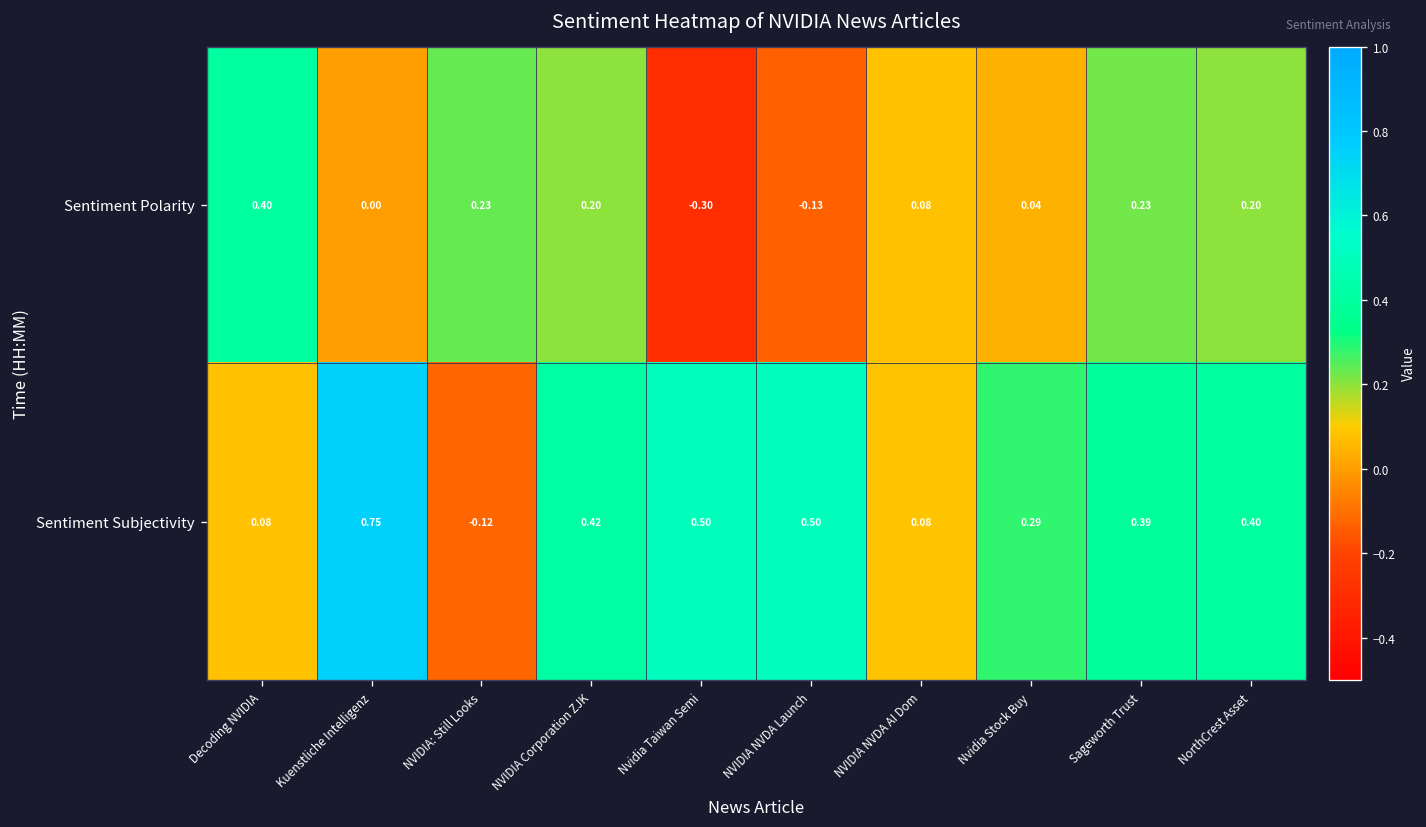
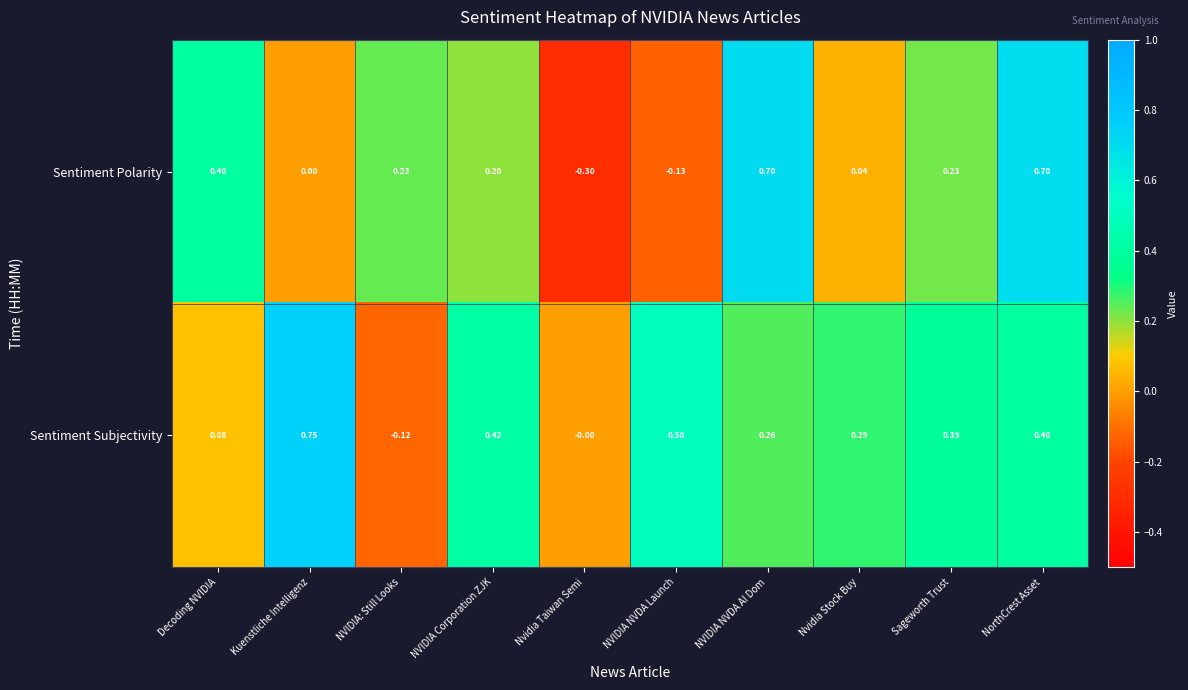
Sentiment Polarity, NVIDIA NVDA AI Dom: 0.08 -> 0.70
Sentiment Polarity, NorthCrest Asset: 0.20 -> 0.70
Sentiment Subjectivity, Nvidia Taiwan Semi: 0.50 -> -0.00
Sentiment Subjectivity, NVIDIA NVDA AI Dom: 0.08 -> 0.26
